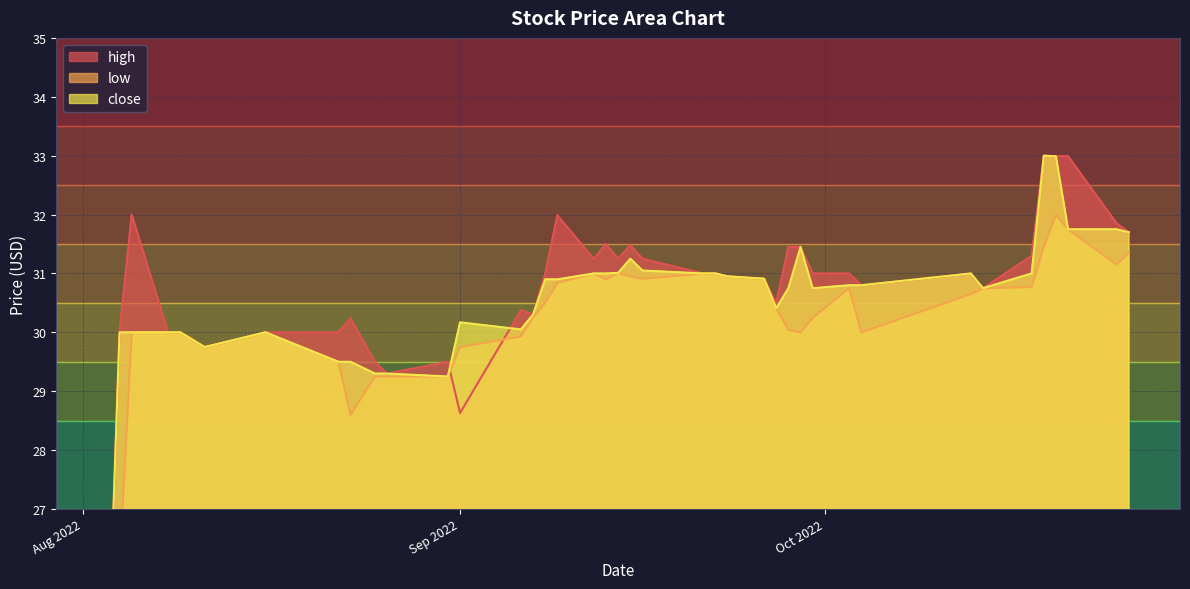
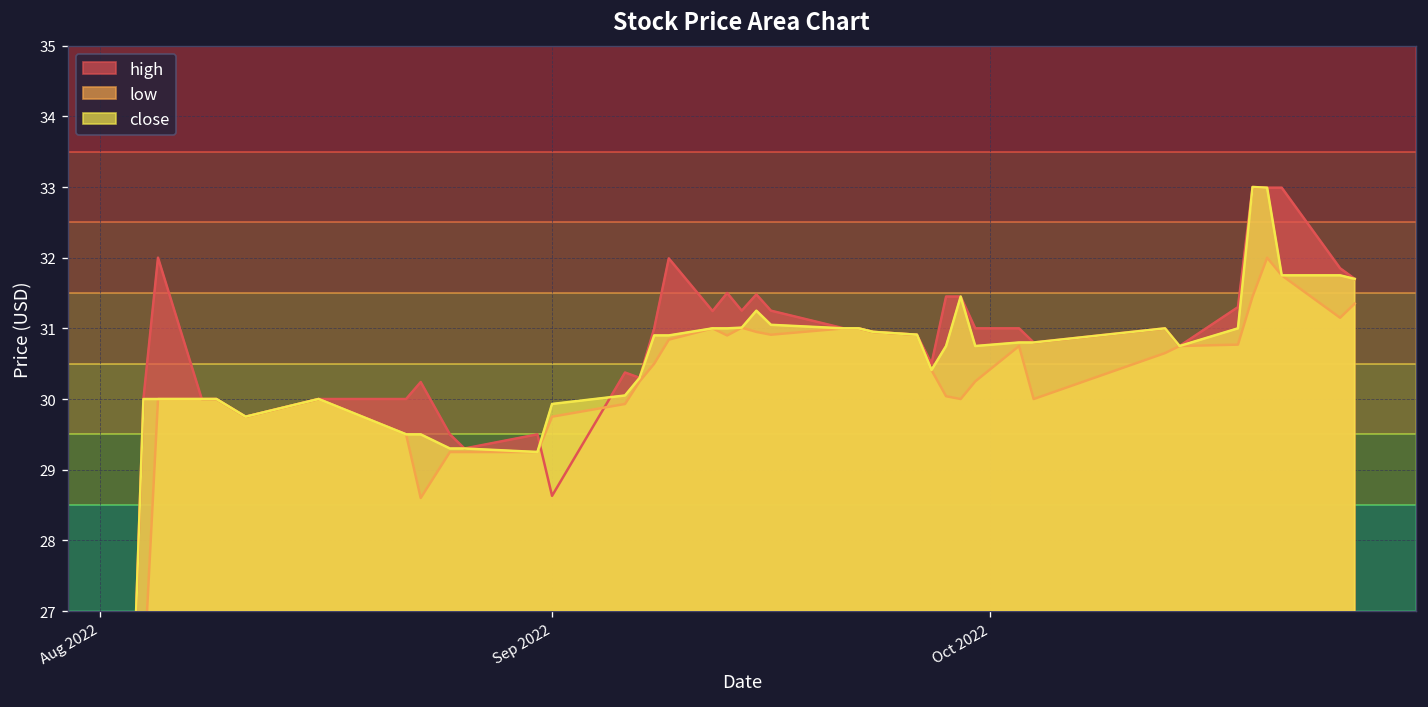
close, Sep 2022: 30.2 -> 29.9
